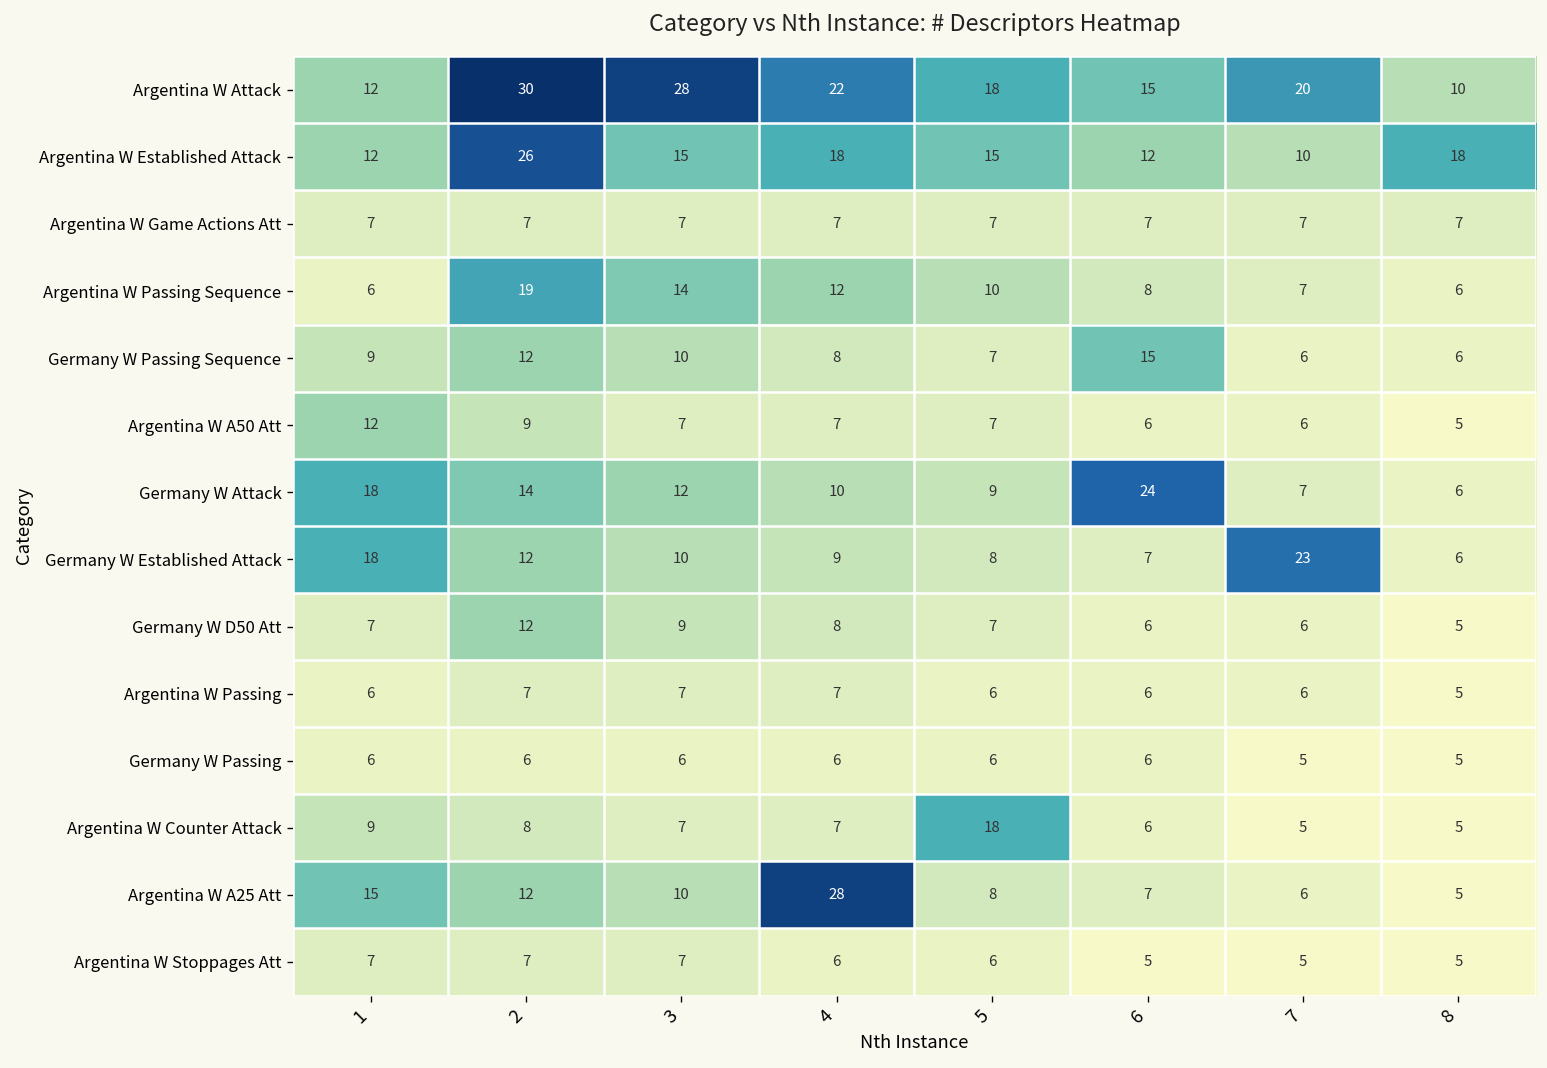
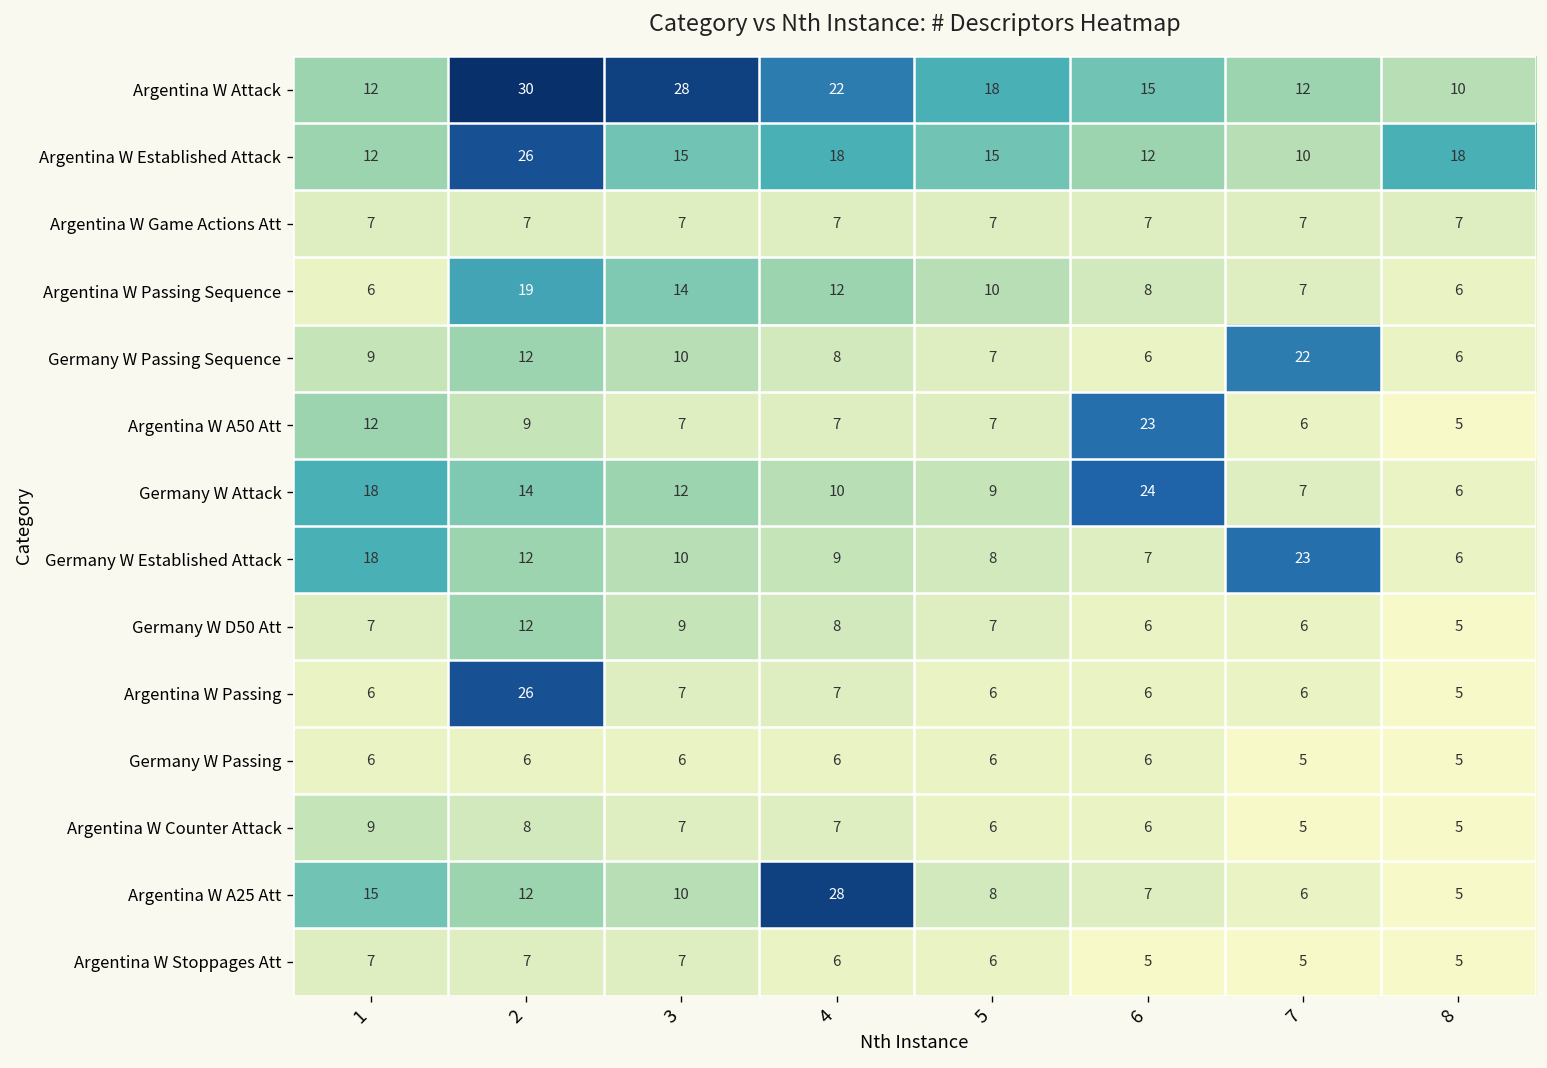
Argentina W Attack, 7: 20 -> 12
Germany W Passing Sequence, 6: 15 -> 6
Germany W Passing Sequence, 7: 6 -> 22
Argentina W A50 Att, 6: 6 -> 23
Argentina W Passing, 2: 7 -> 26
Argentina W Counter Attack, 5: 18 -> 6
